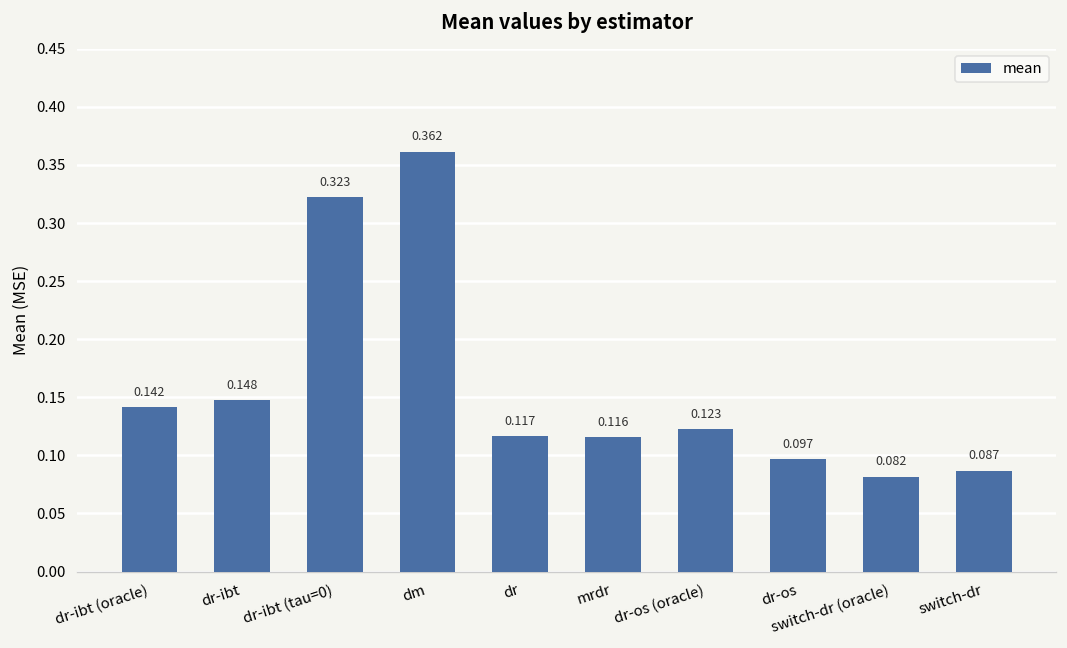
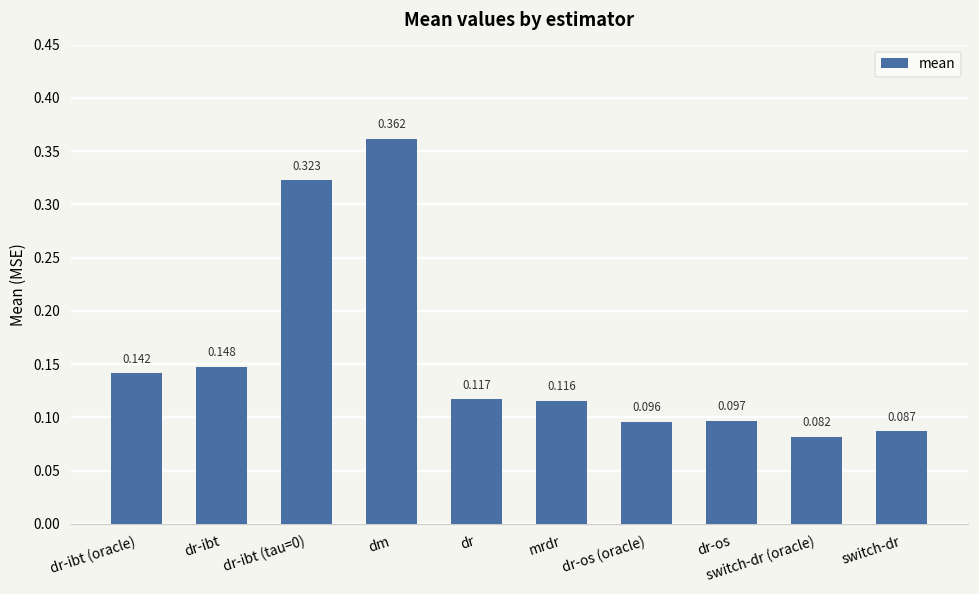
dr-os (oracle): 0.123 -> 0.096
